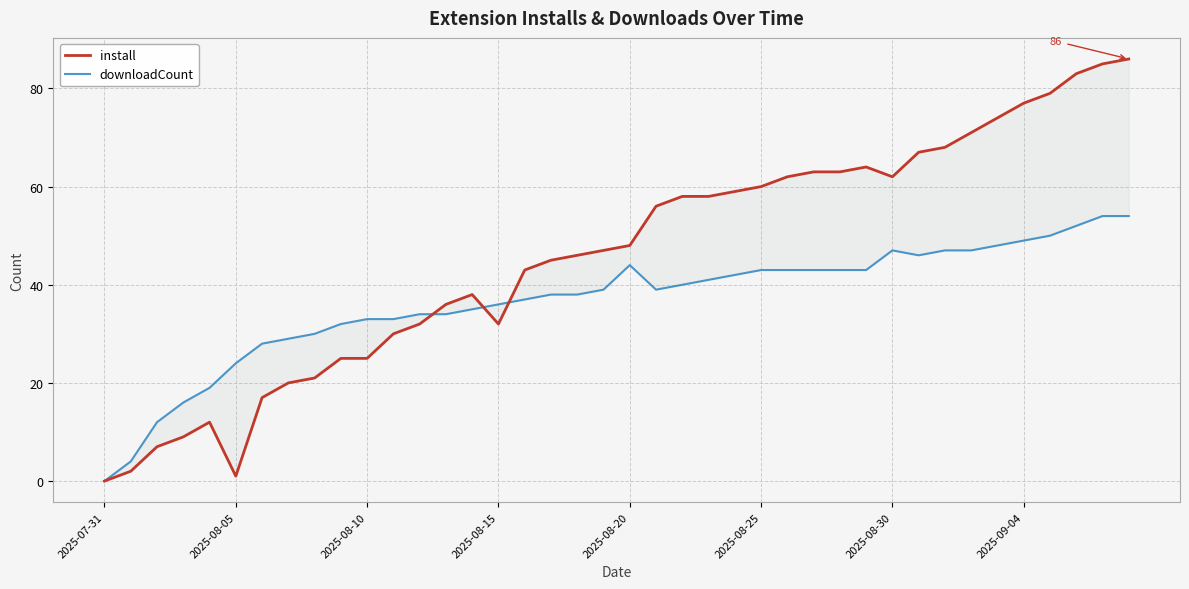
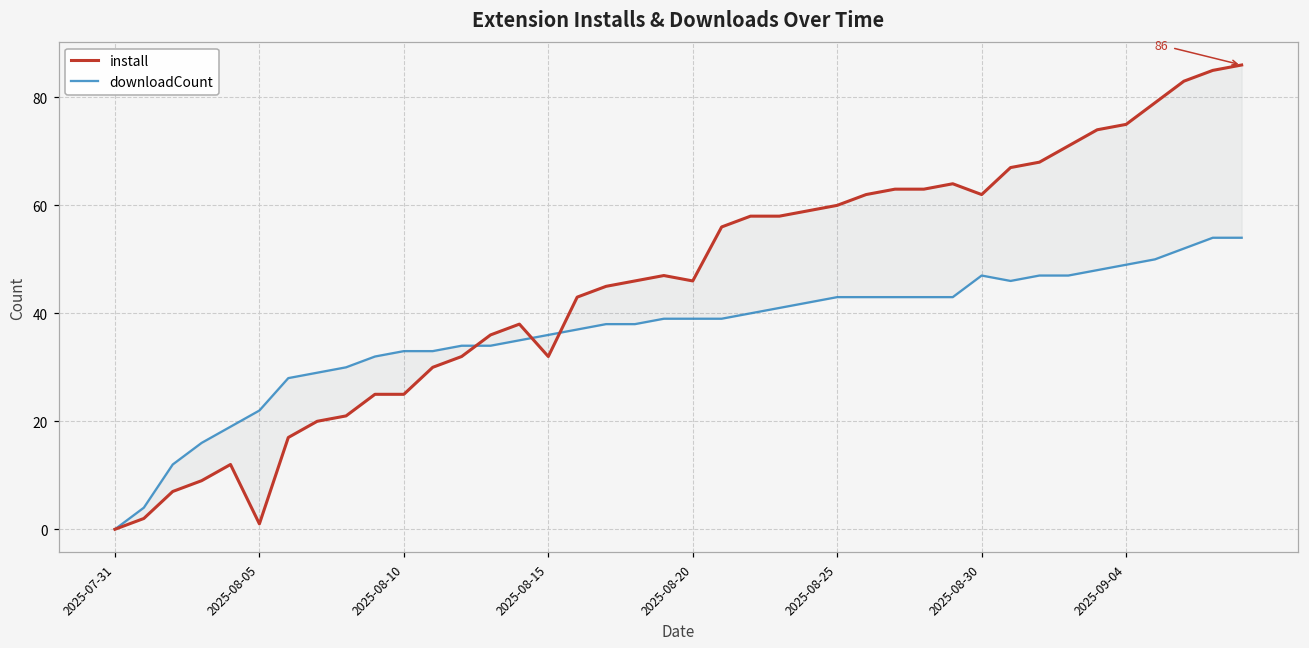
downloadCount, 2025-08-05: 24 -> 22
install, 2025-08-20: 48 -> 46
downloadCount, 2025-08-20: 44 -> 39
install, 2025-09-04: 77 -> 75
